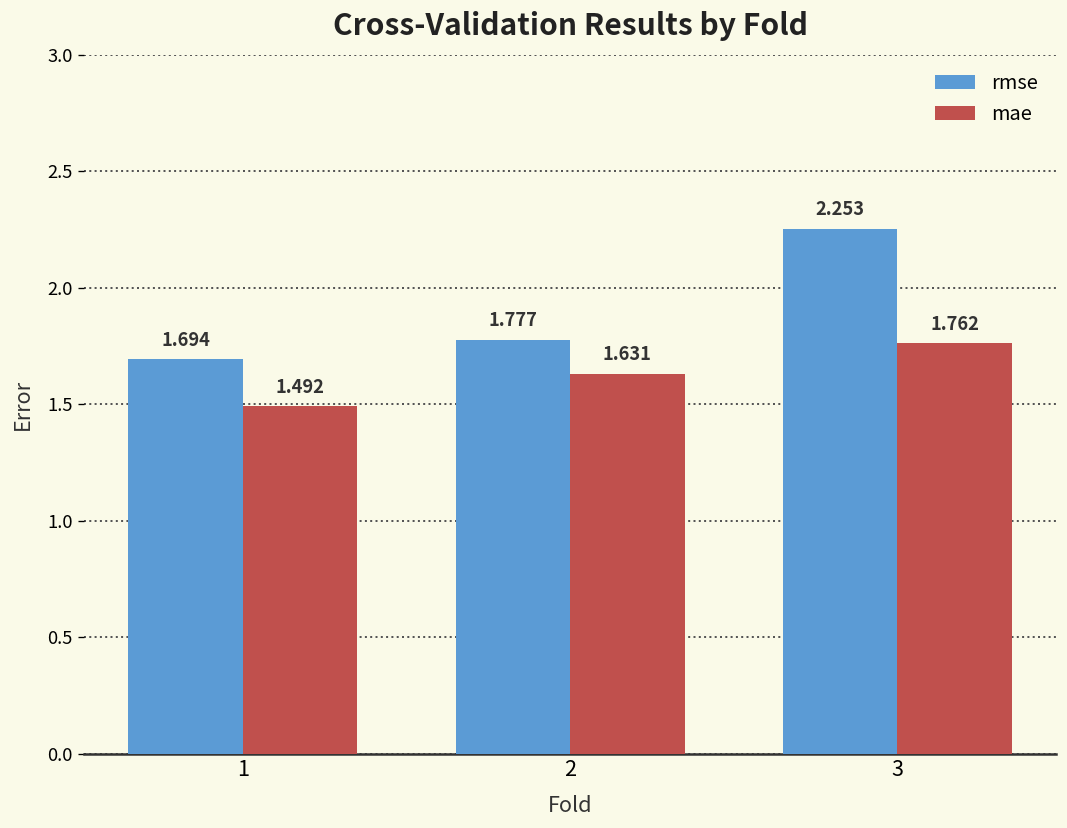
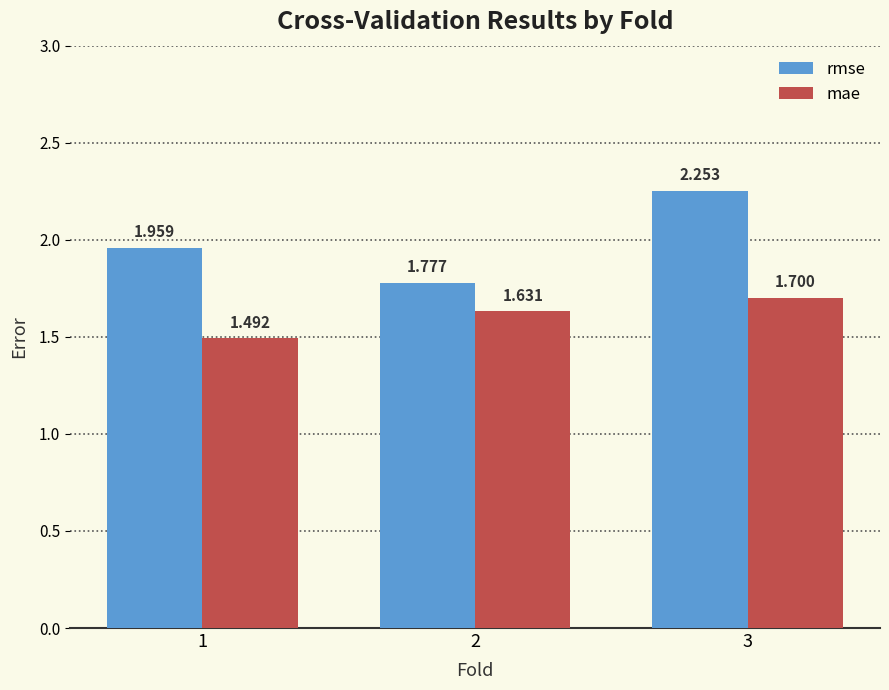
rmse, 1: 1.694 -> 1.959
mae, 3: 1.762 -> 1.700
